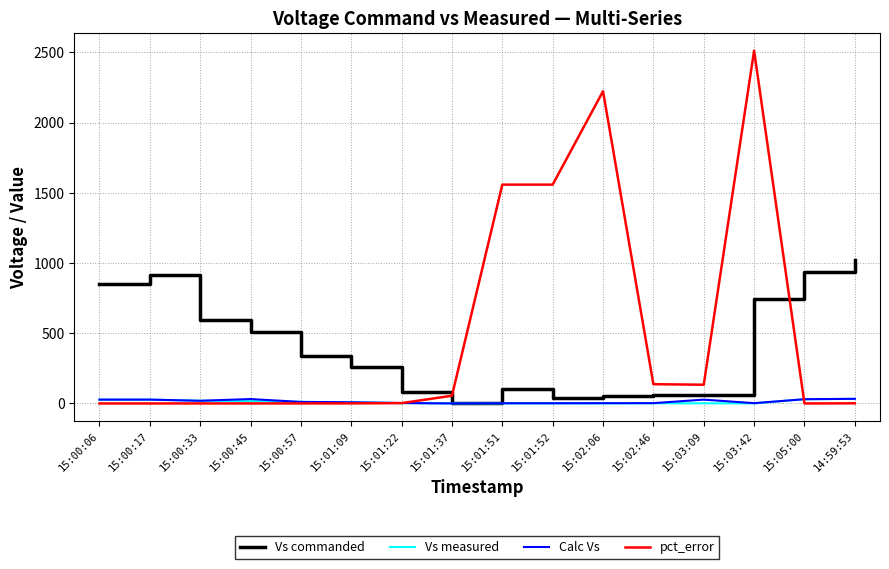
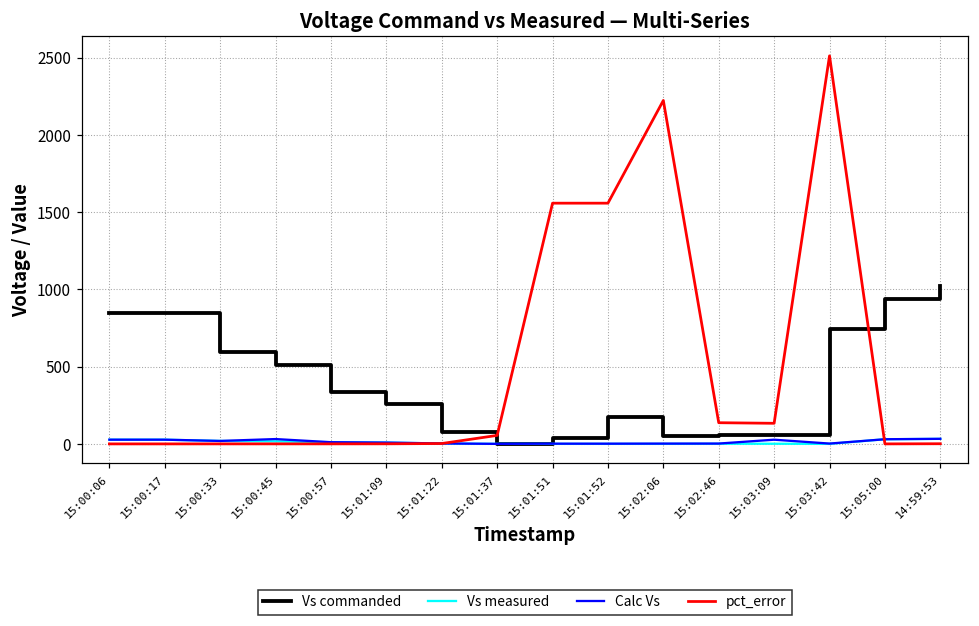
Vs commanded, 15:00:17: 910 -> 850
Vs commanded, 15:01:51: 100 -> 40
Vs commanded, 15:01:52: 40 -> 170
